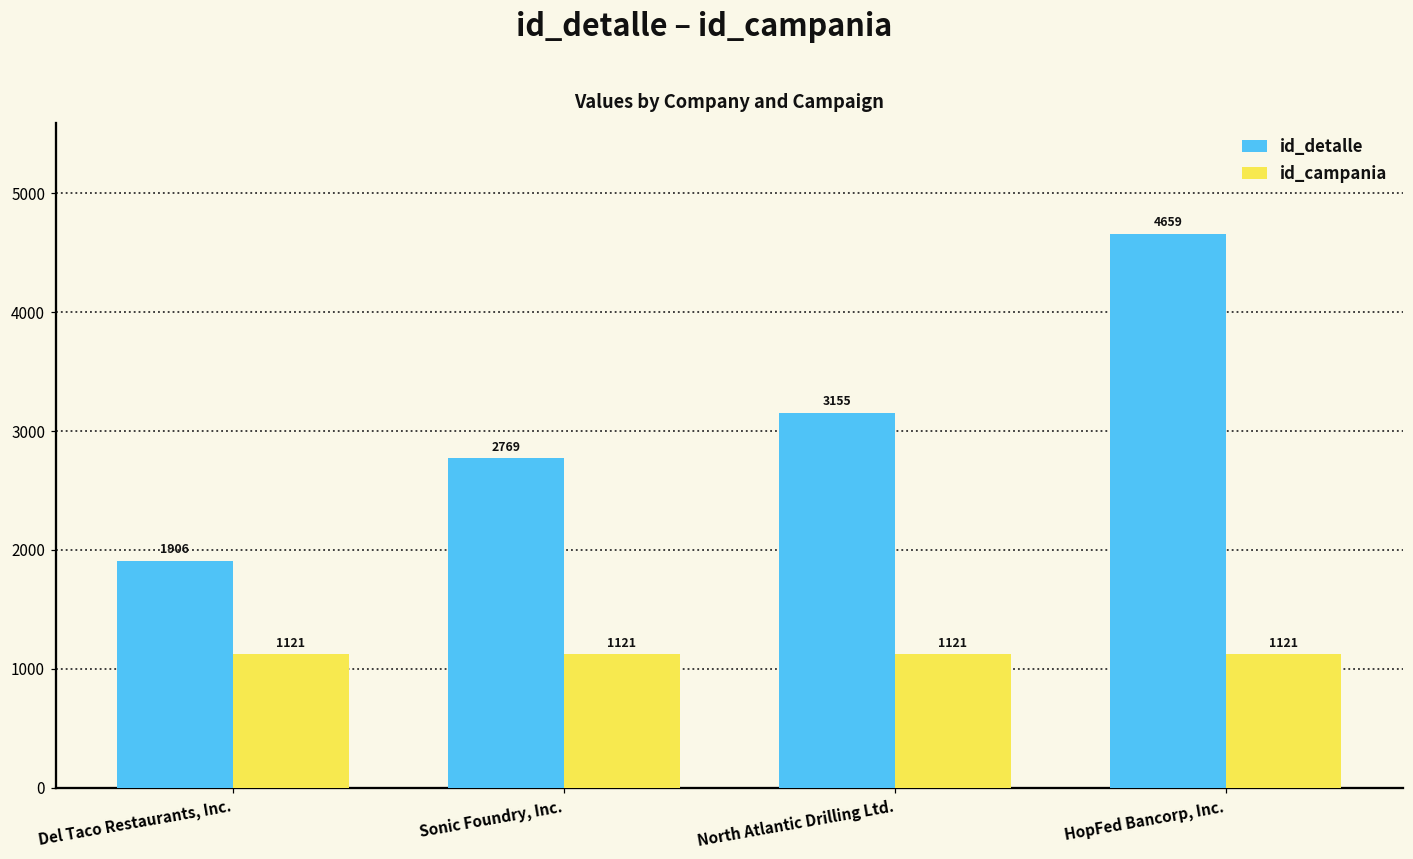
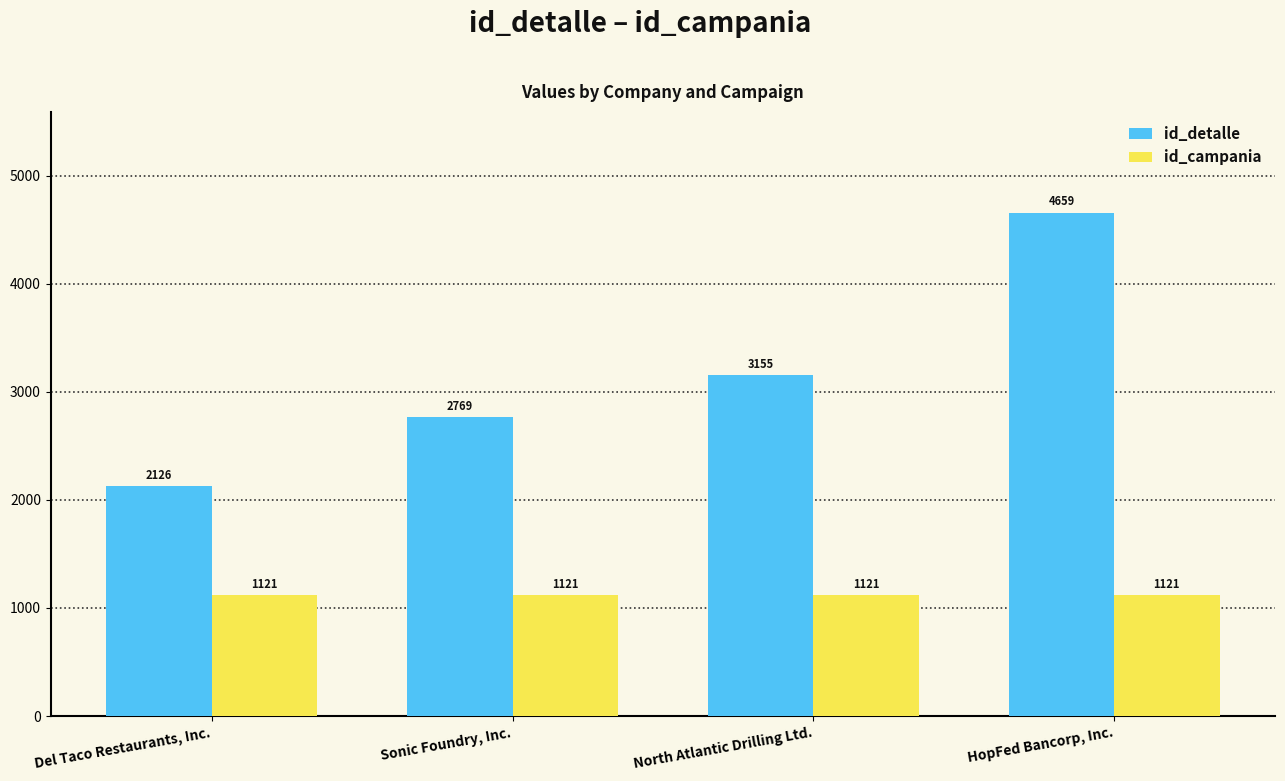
id_detalle, Del Taco Restaurants, Inc.: 1906 -> 2126
